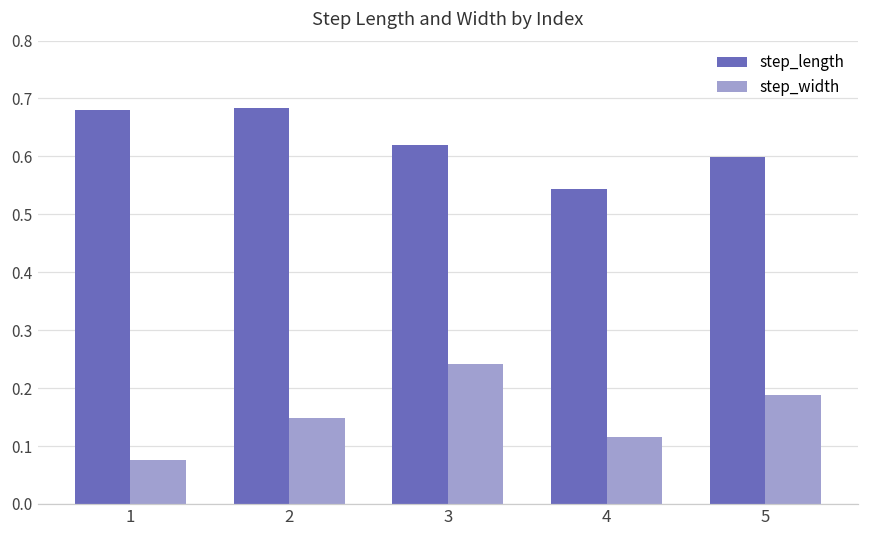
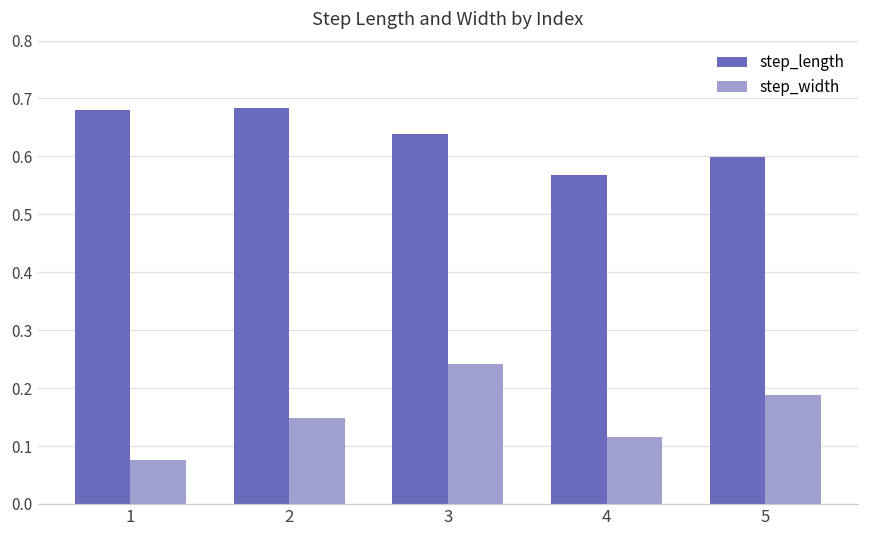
step_length, 3: 0.62 -> 0.64
step_length, 4: 0.54 -> 0.57
